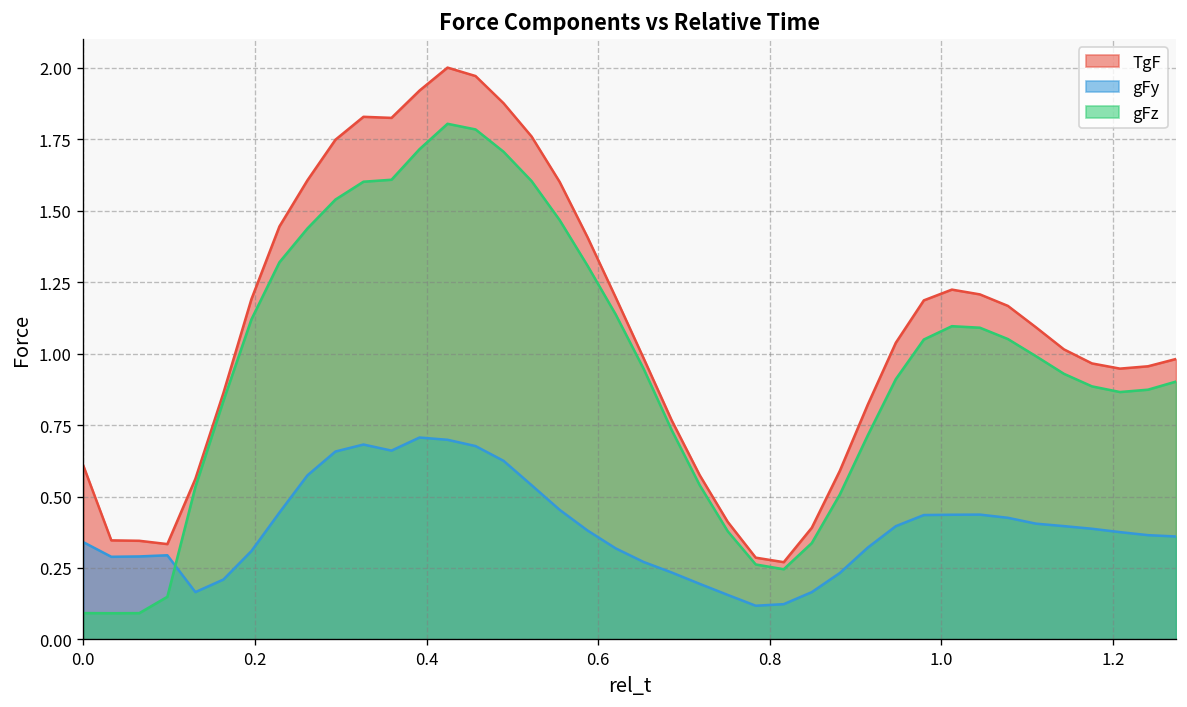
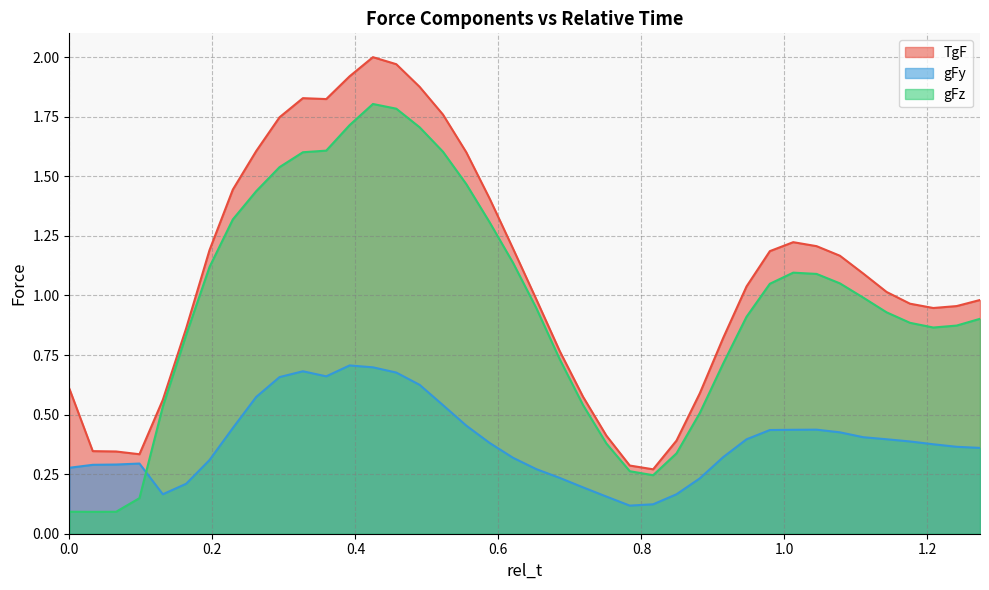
gFy, 0.0: 0.34 -> 0.28
